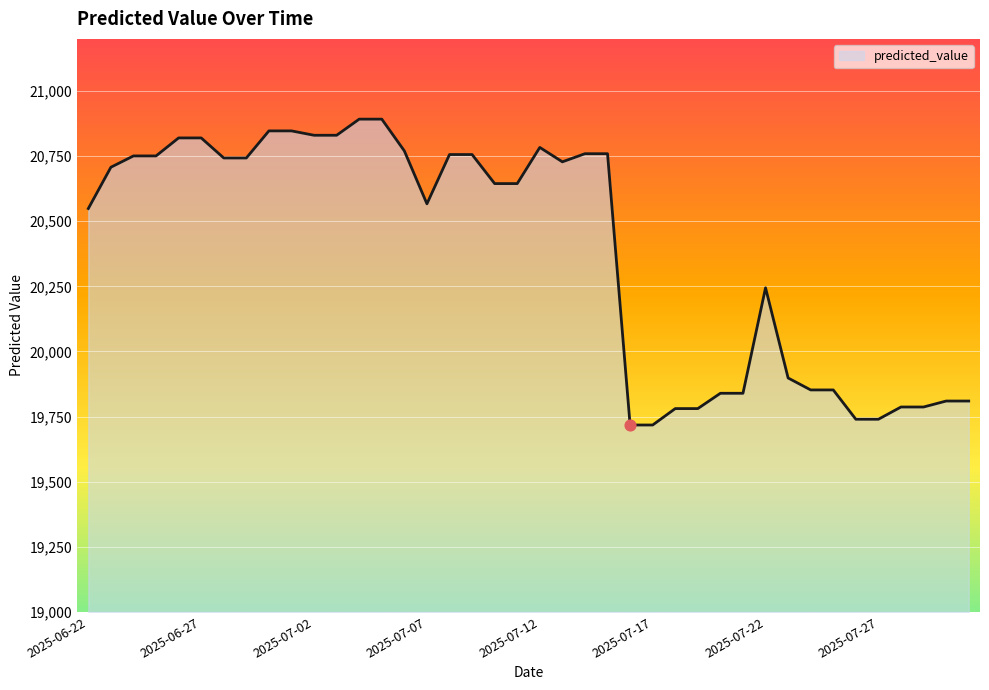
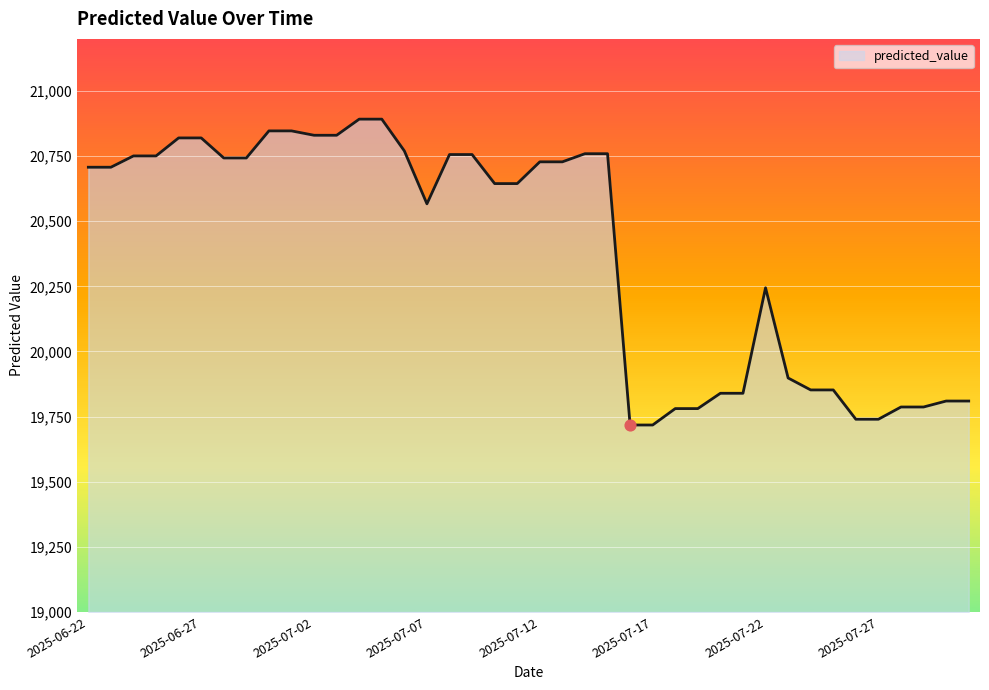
predicted_value, 2025-06-22: 20,550 -> 20,710
predicted_value, 2025-07-12: 20,780 -> 20,730
